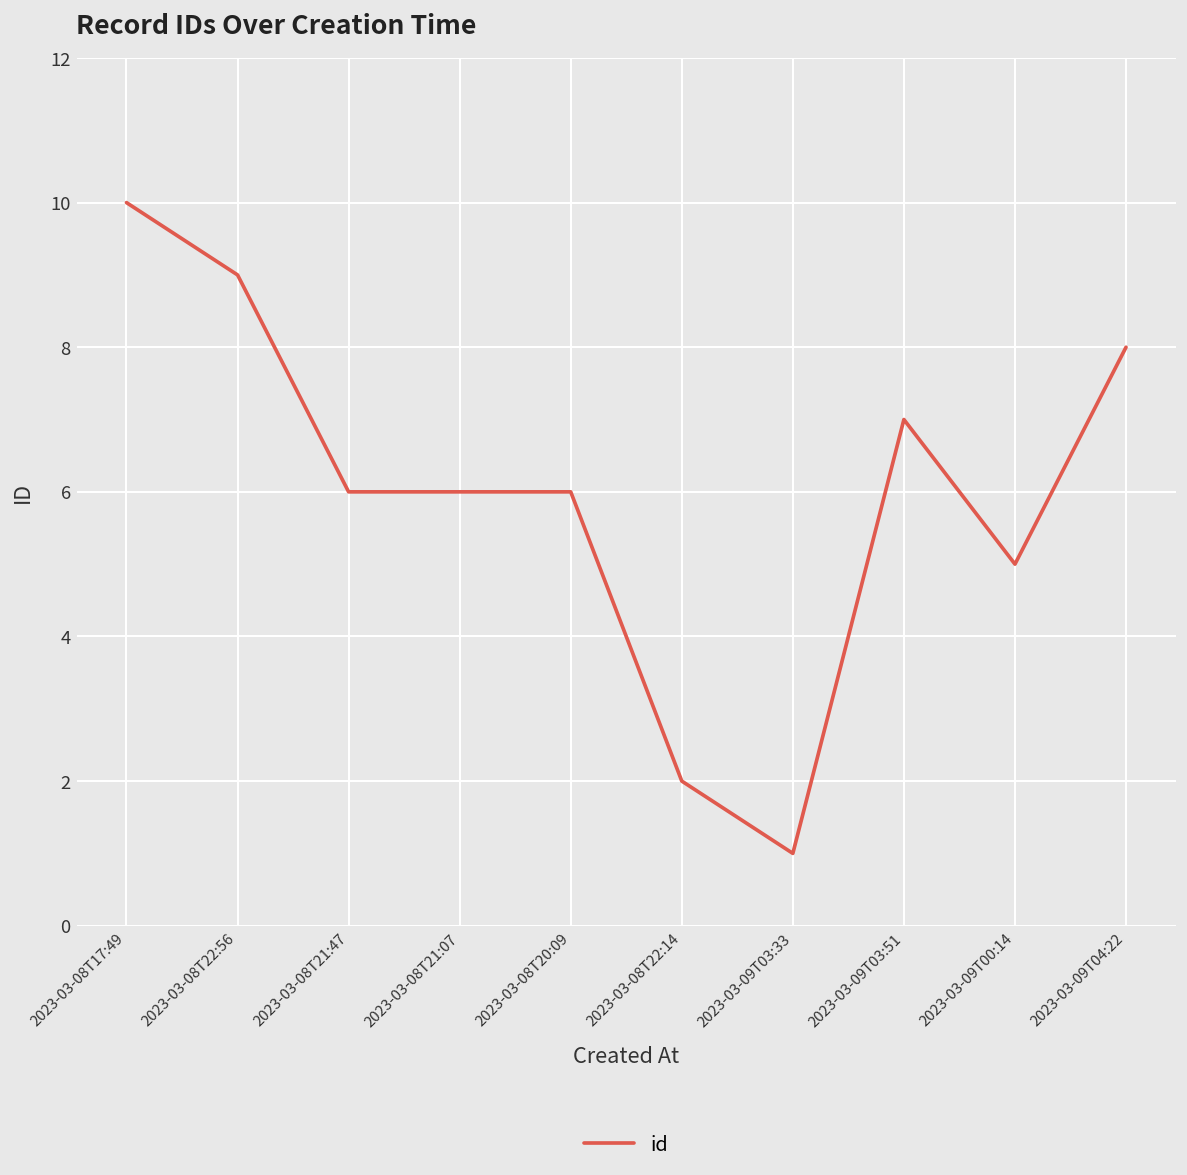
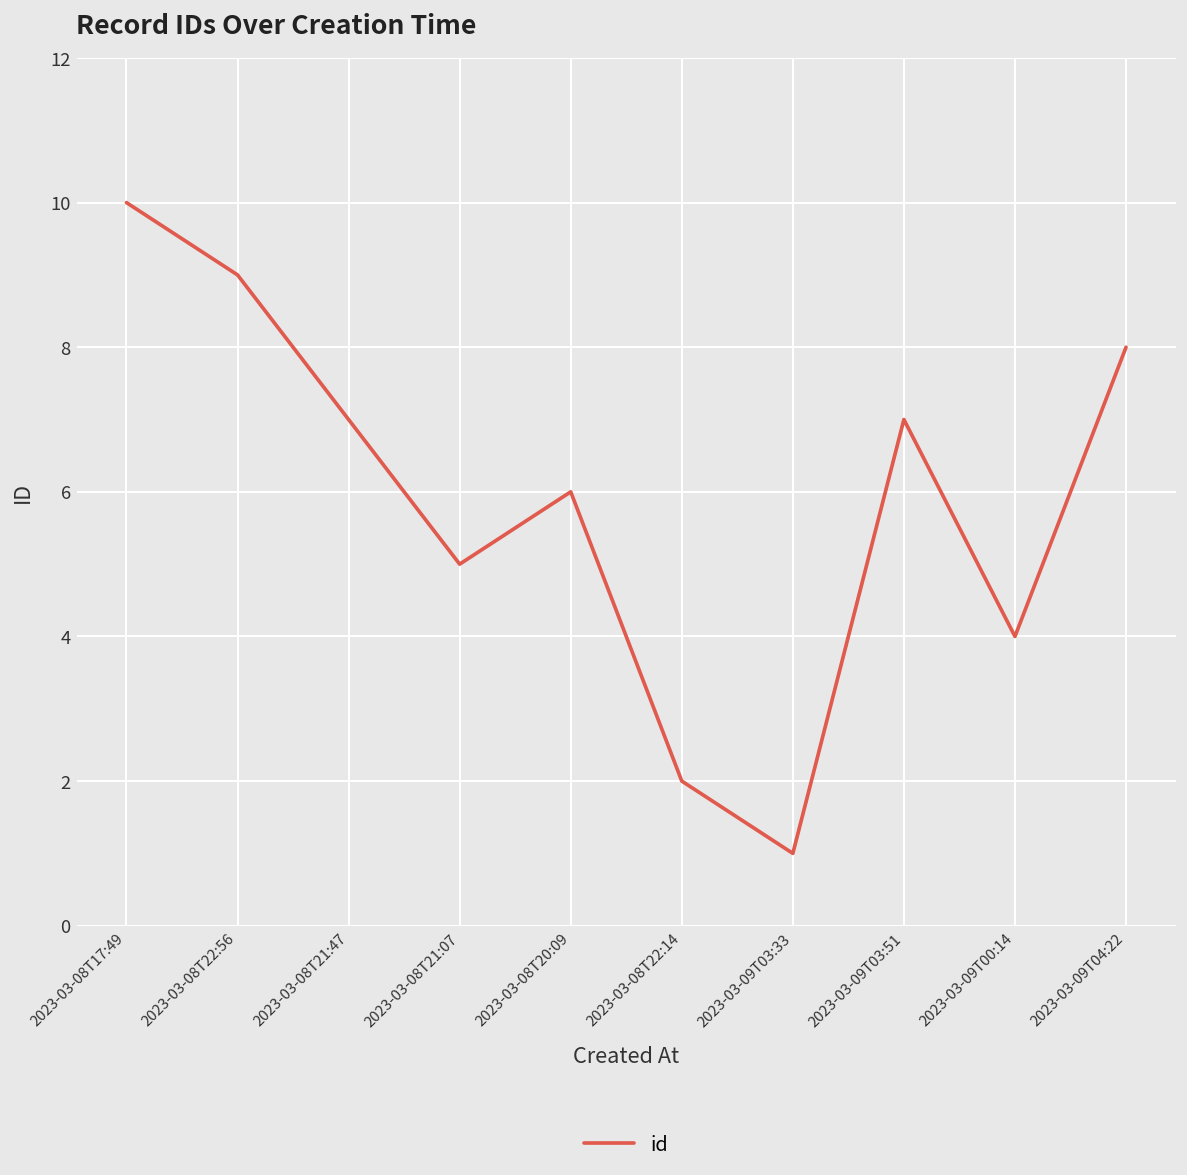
2023-03-08T21:47: 6 -> 7
2023-03-08T21:07: 6 -> 5
2023-03-09T00:14: 5 -> 4
